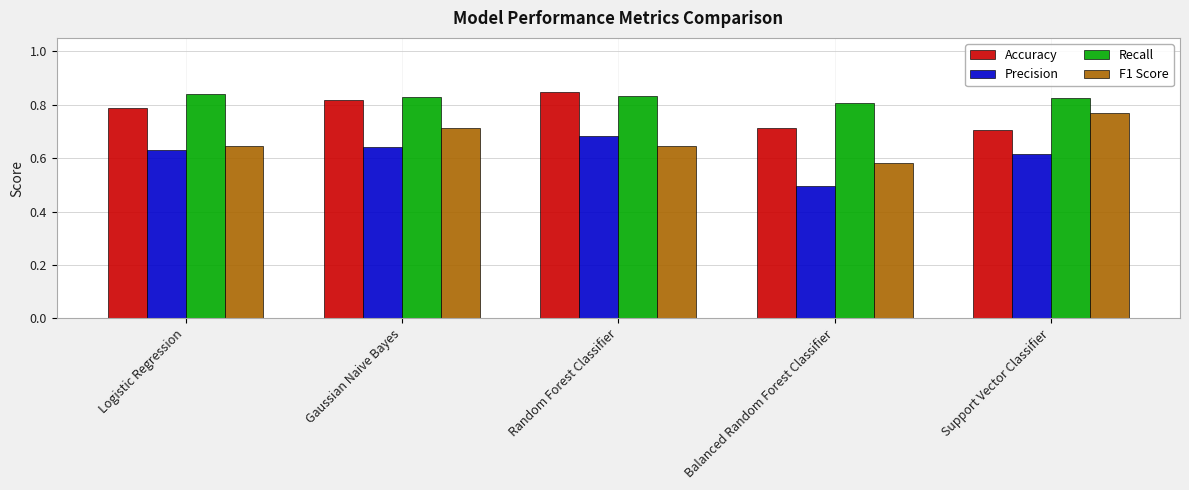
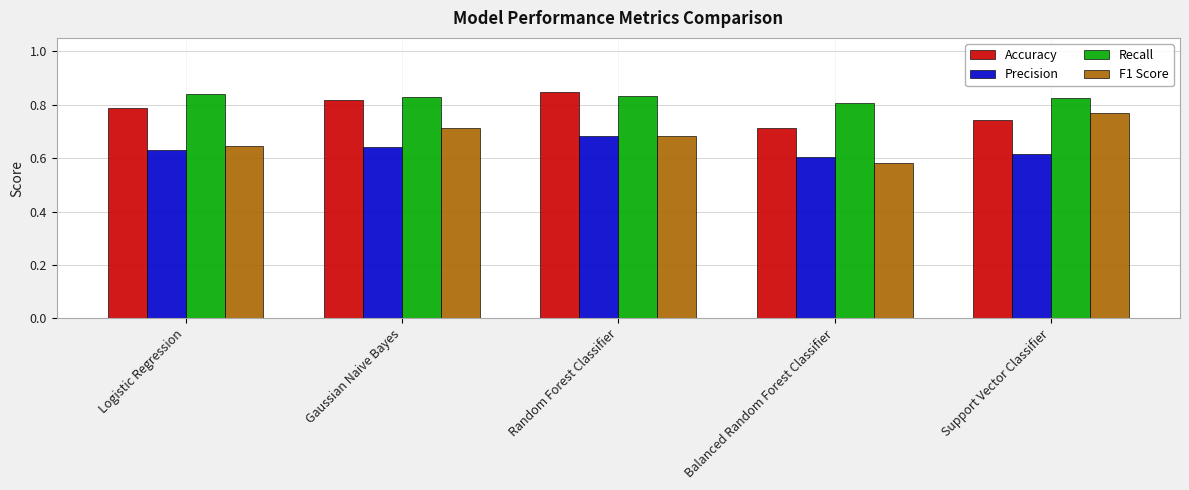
F1 Score, Random Forest Classifier: 0.65 -> 0.68
Precision, Balanced Random Forest Classifier: 0.50 -> 0.60
Accuracy, Support Vector Classifier: 0.70 -> 0.74
